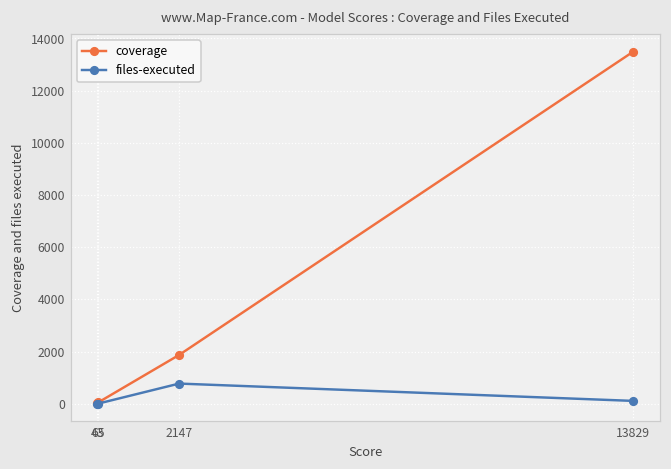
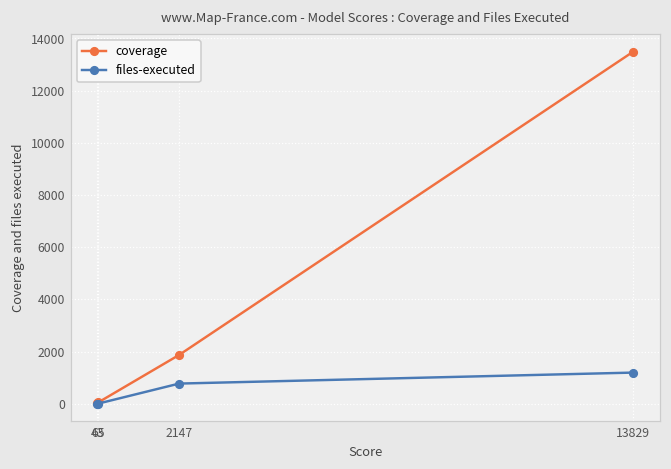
files-executed, 13829: 100 -> 1200
